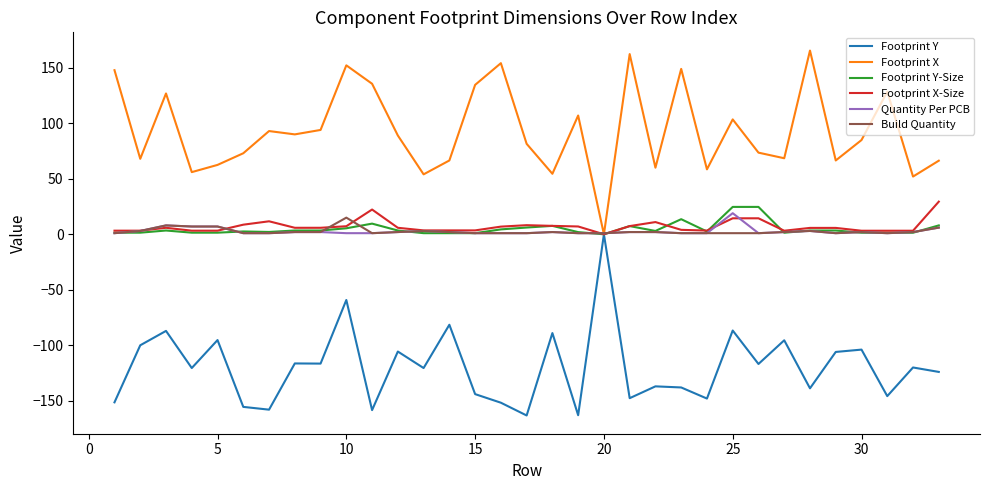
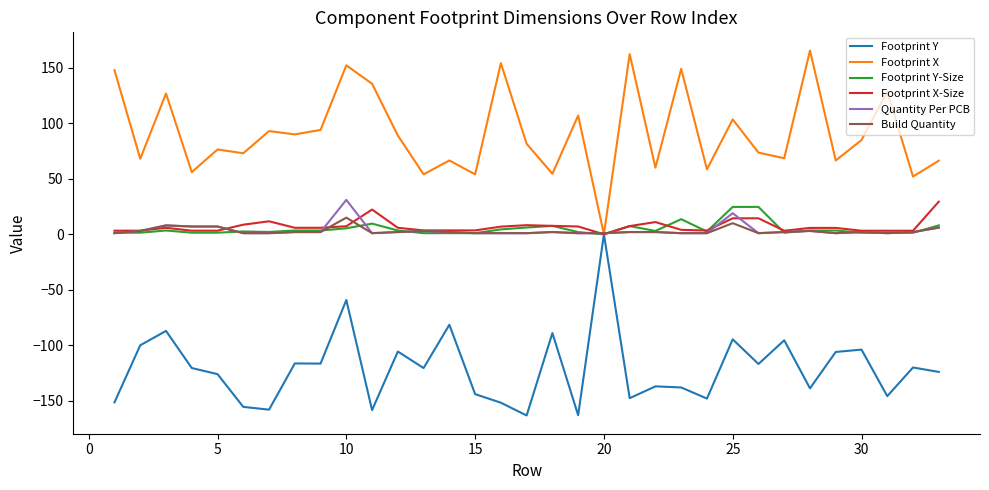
Footprint Y, 5: -95 -> -126
Footprint X, 5: 63 -> 76
Quantity Per PCB, 10: 1 -> 31
Footprint X, 15: 135 -> 54
Footprint Y, 25: -87 -> -95
Build Quantity, 25: 1 -> 10
